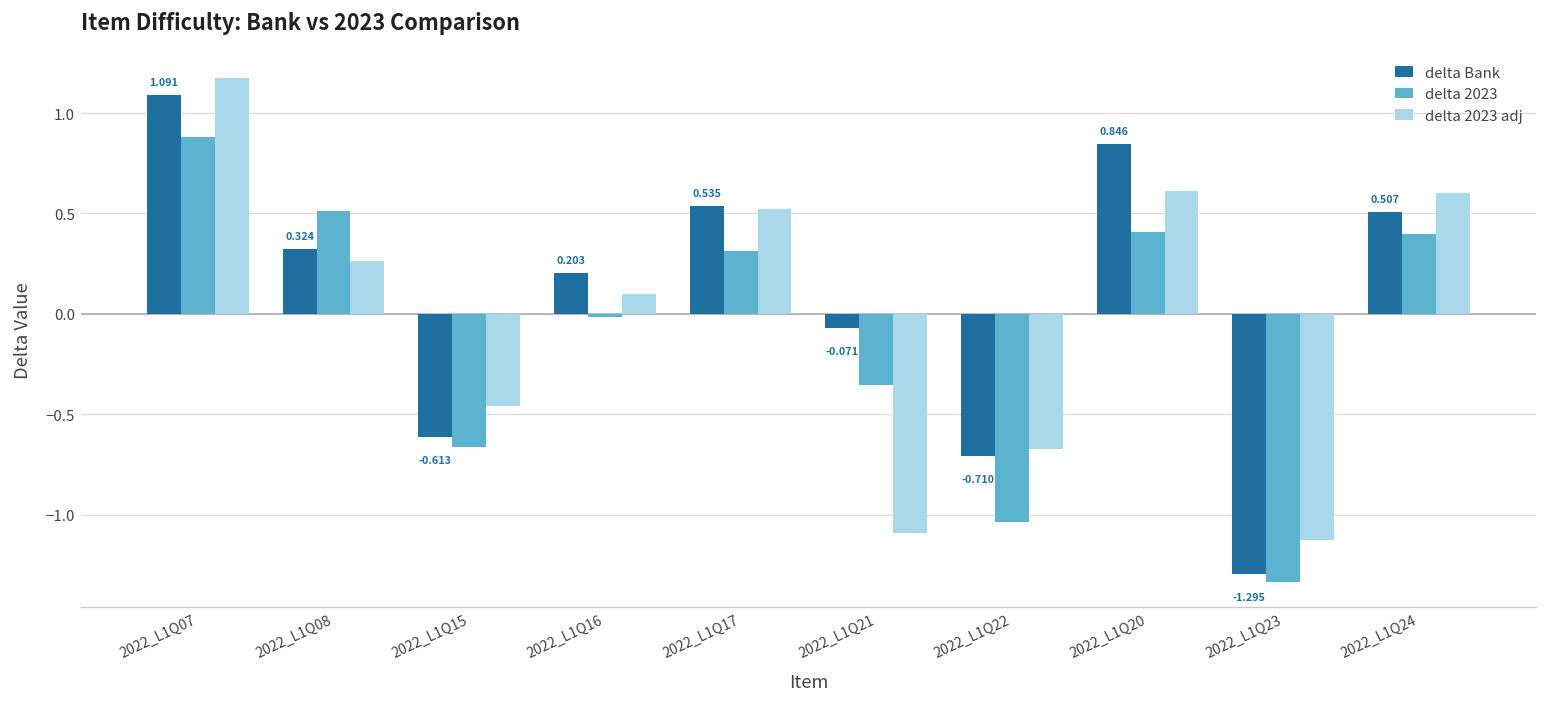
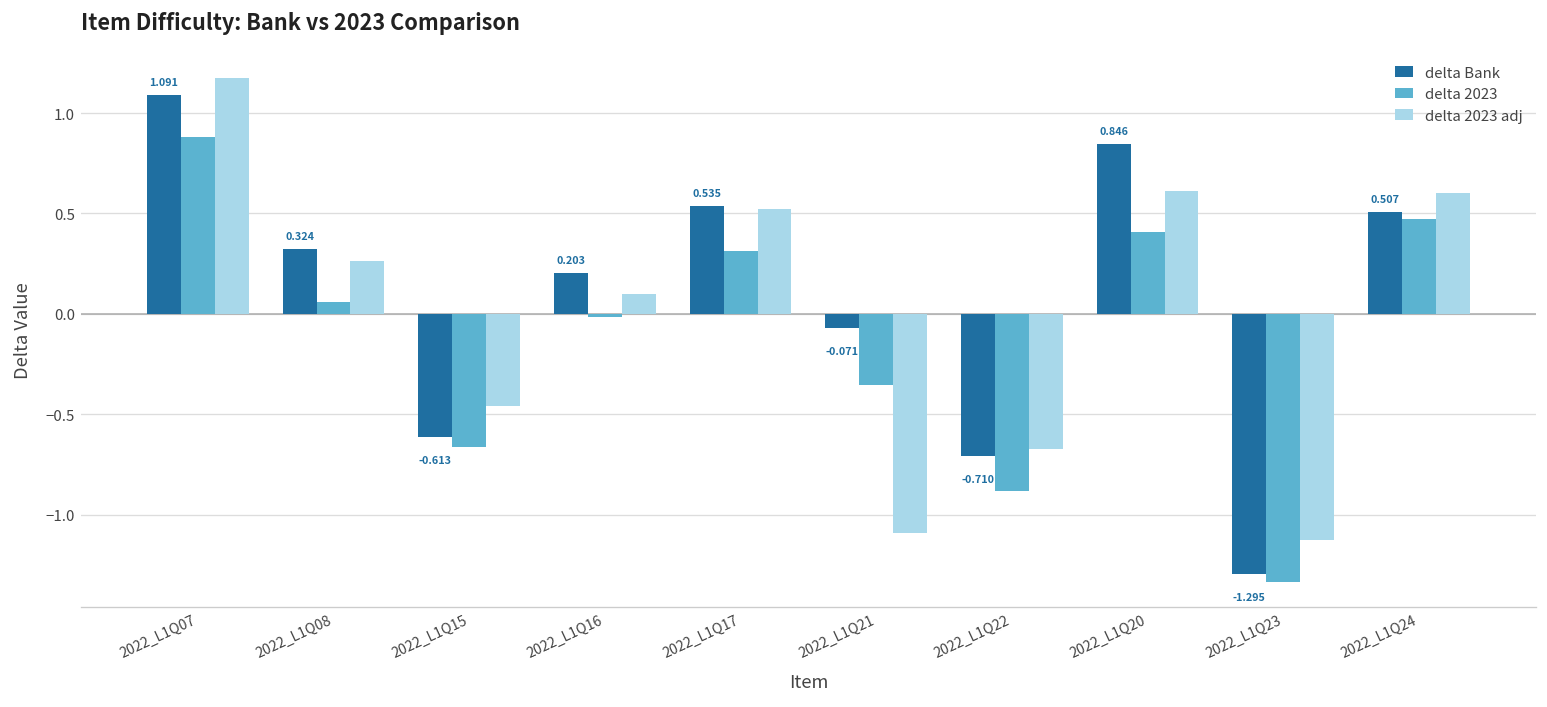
delta 2023, 2022_L1Q08: 0.51 -> 0.06
delta 2023, 2022_L1Q22: -1.04 -> -0.88
delta 2023, 2022_L1Q24: 0.40 -> 0.47
